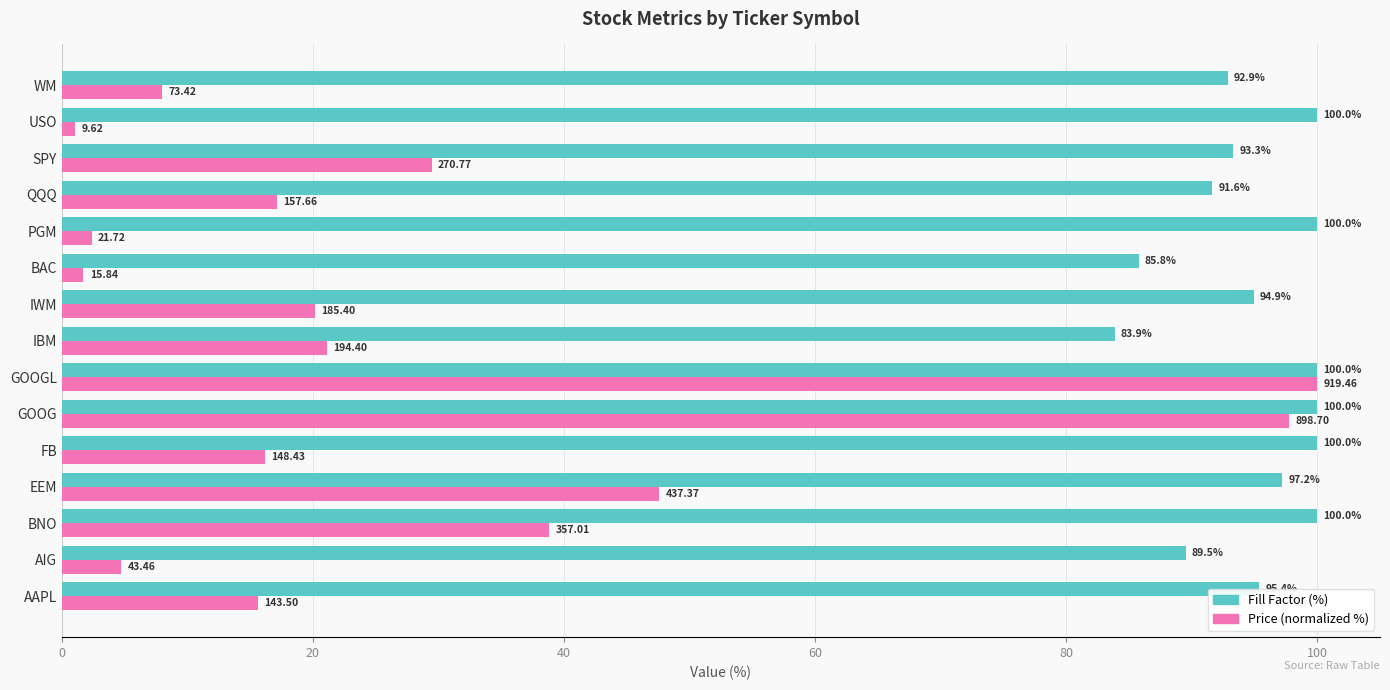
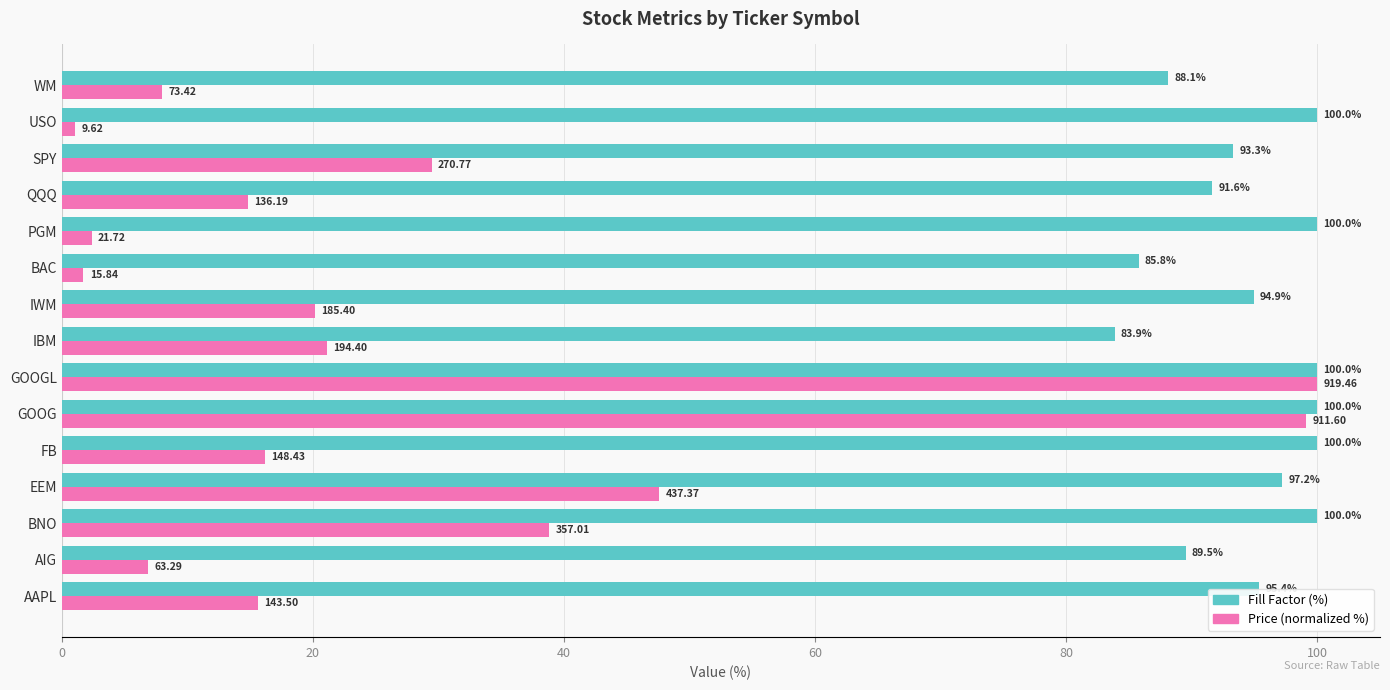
Fill Factor (%), WM: 92.9% -> 88.1%
Price (normalized %), QQQ: 157.66 -> 136.19
Price (normalized %), GOOG: 898.70 -> 911.60
Price (normalized %), AIG: 43.46 -> 63.29
